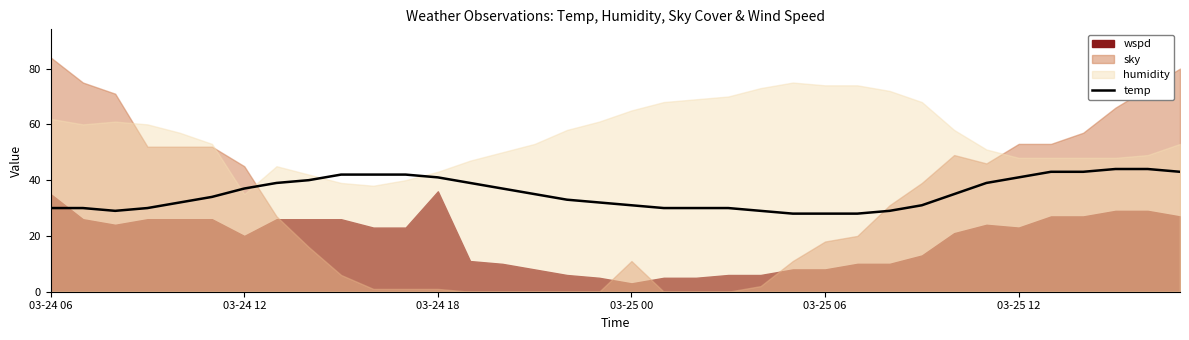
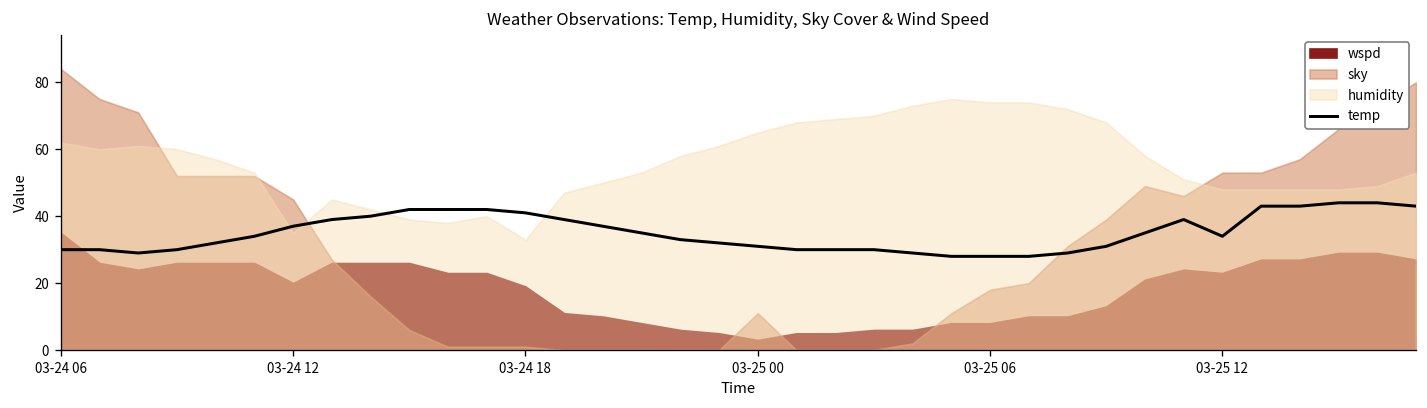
wspd, 03-24 18: 36 -> 19
humidity, 03-24 18: 43 -> 33
temp, 03-25 12: 41 -> 34
